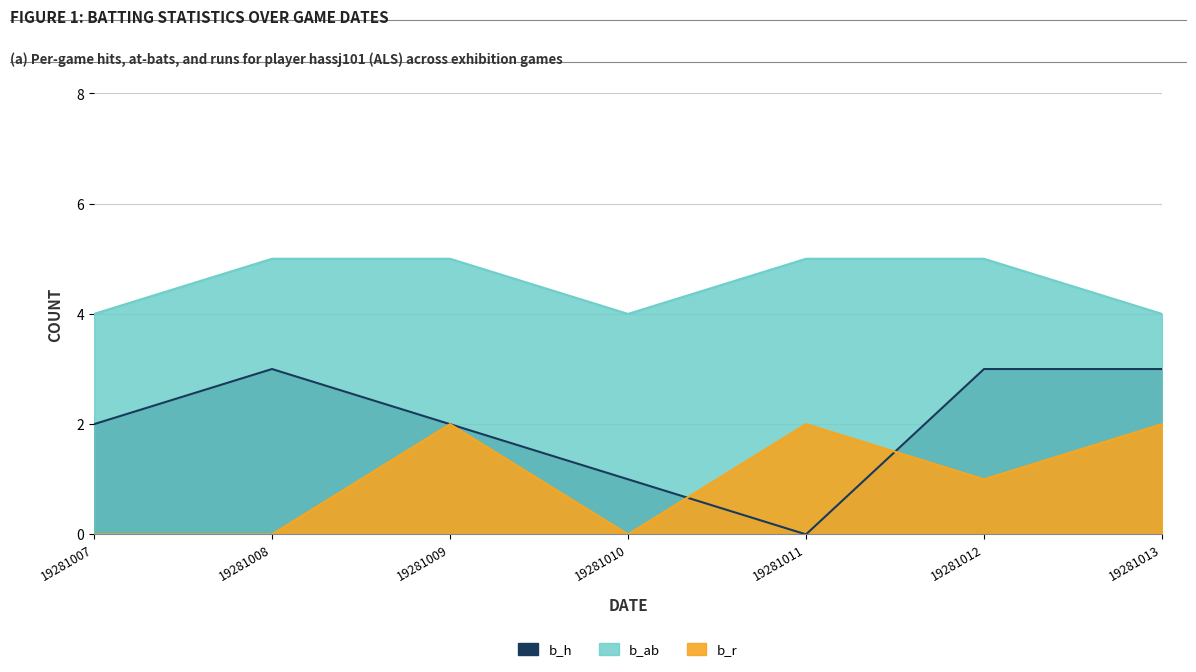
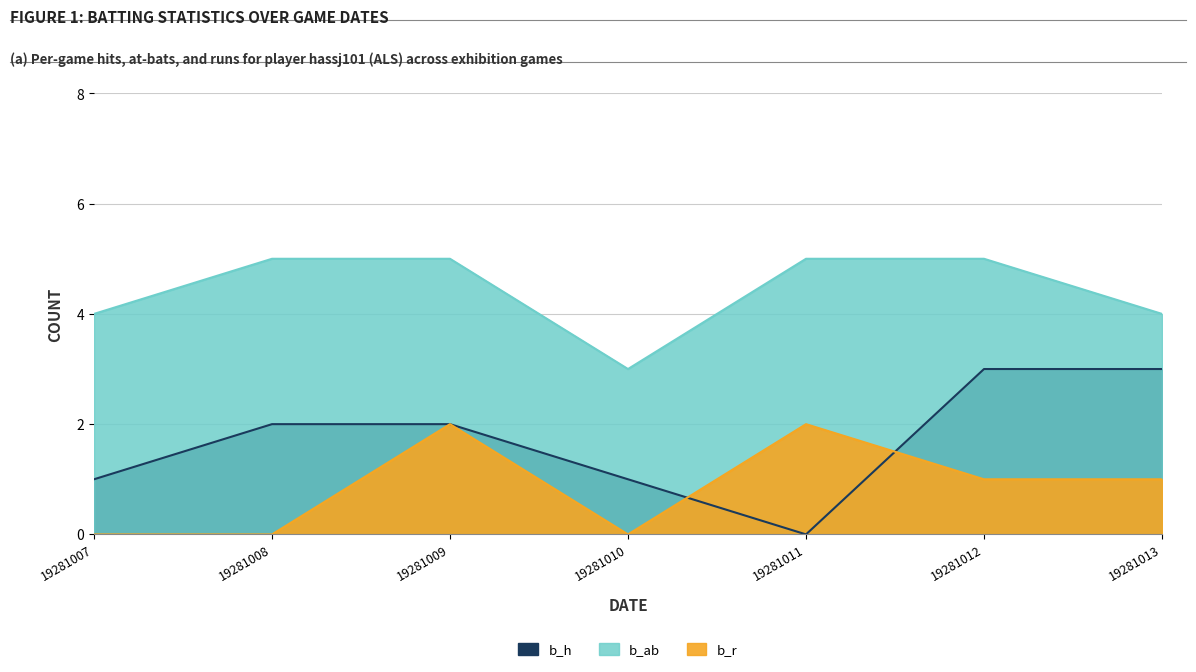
b_h, 19281007: 2 -> 1
b_h, 19281008: 3 -> 2
b_ab, 19281010: 4 -> 3
b_r, 19281013: 2 -> 1
